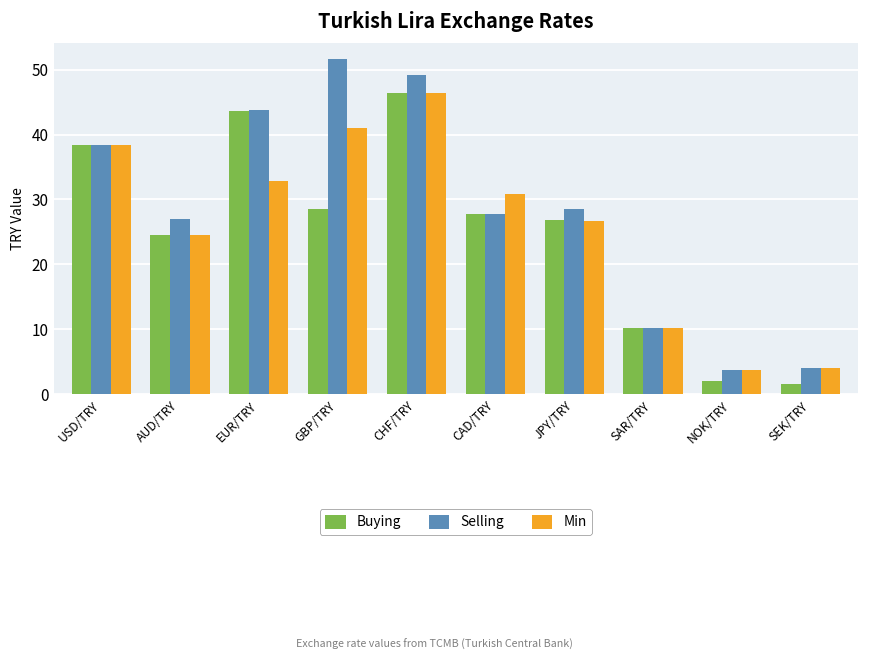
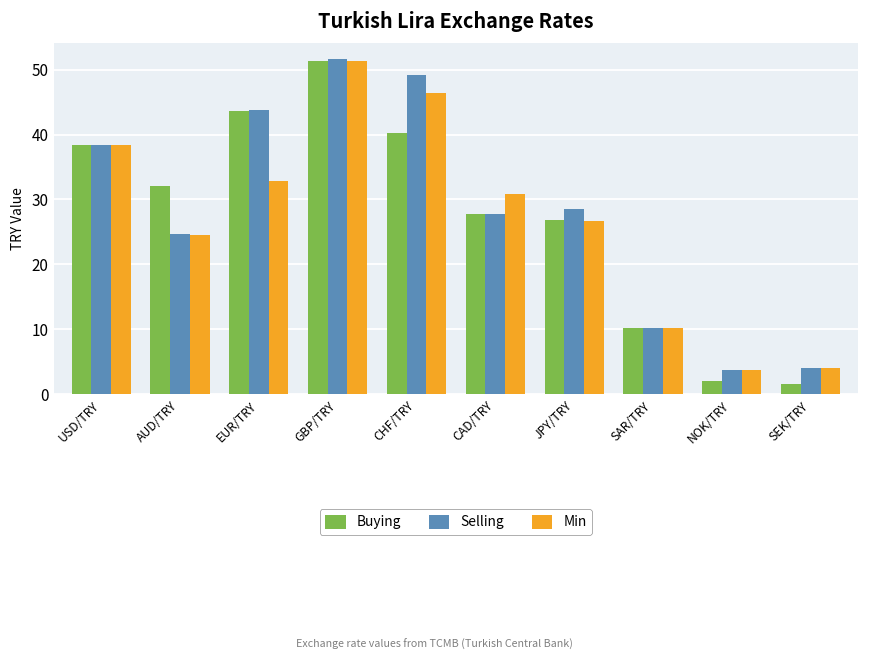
Buying, AUD/TRY: 25 -> 32
Selling, AUD/TRY: 27 -> 25
Buying, GBP/TRY: 29 -> 51
Min, GBP/TRY: 41 -> 51
Buying, CHF/TRY: 46 -> 40
